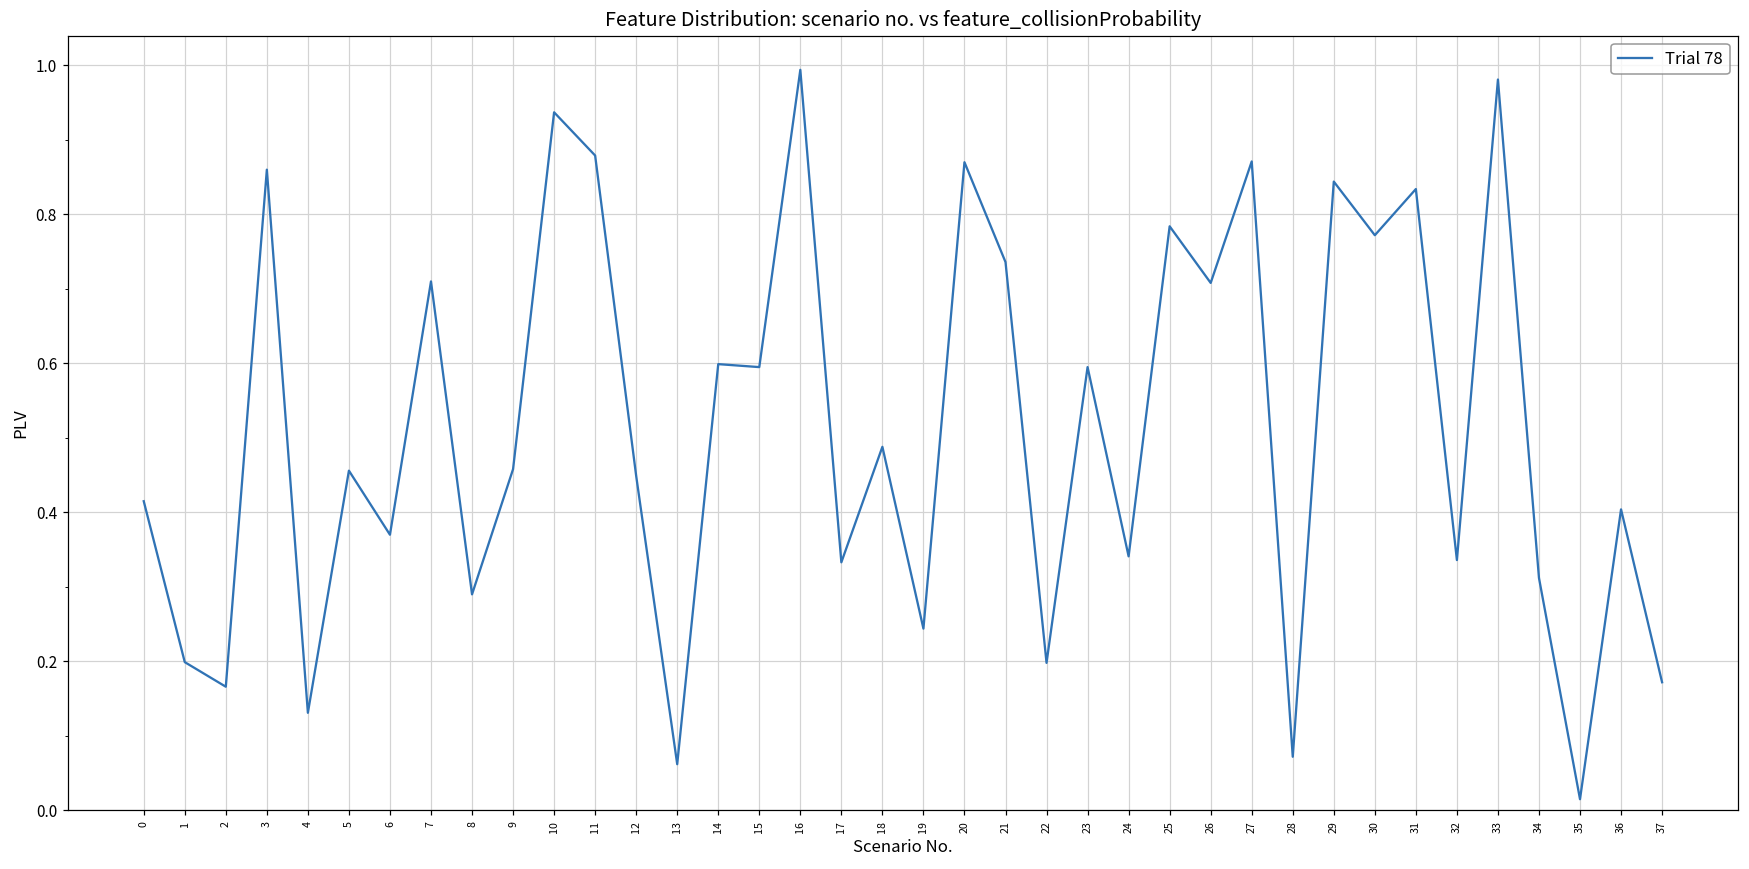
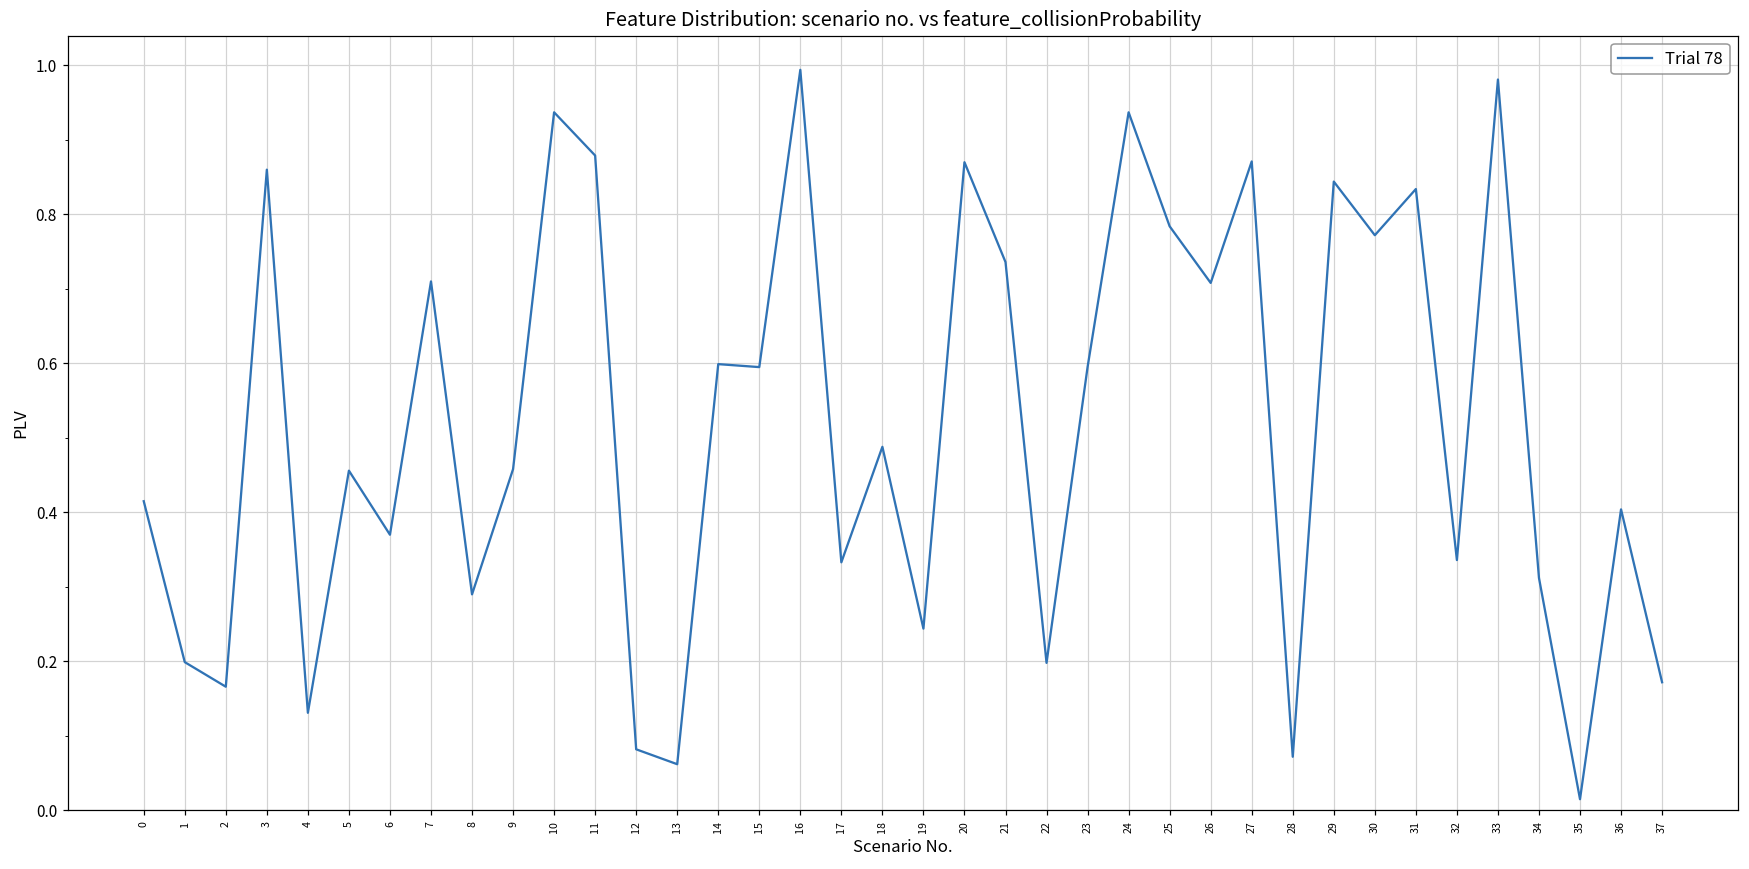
12: 0.45 -> 0.08
24: 0.34 -> 0.94
